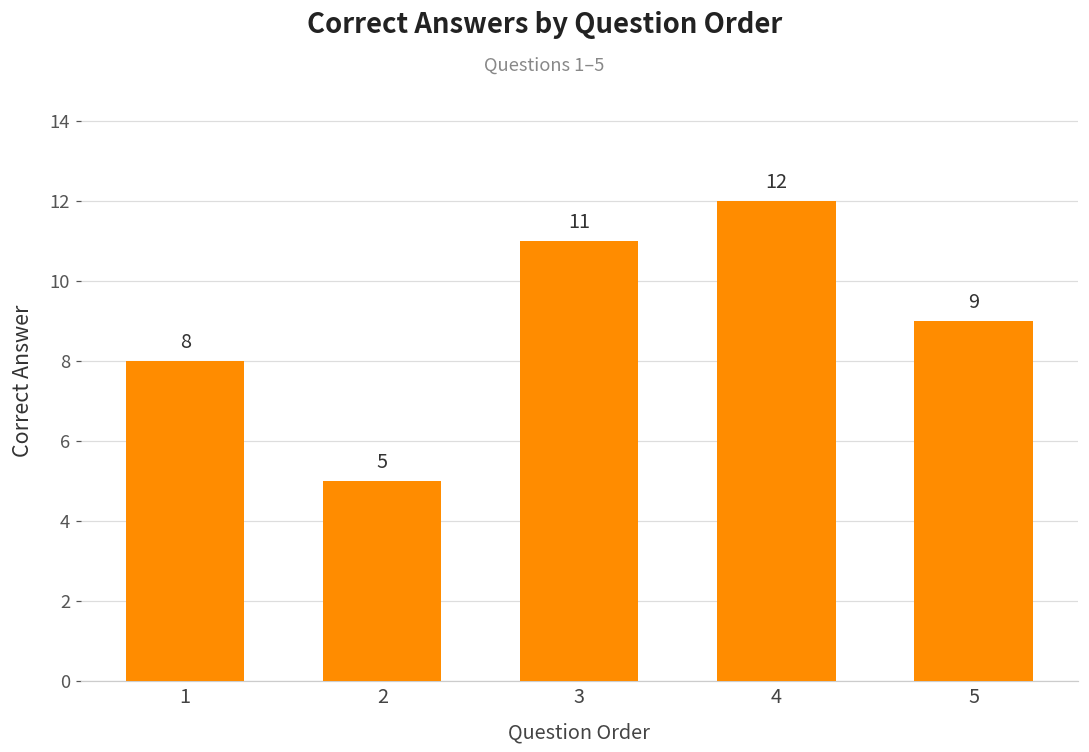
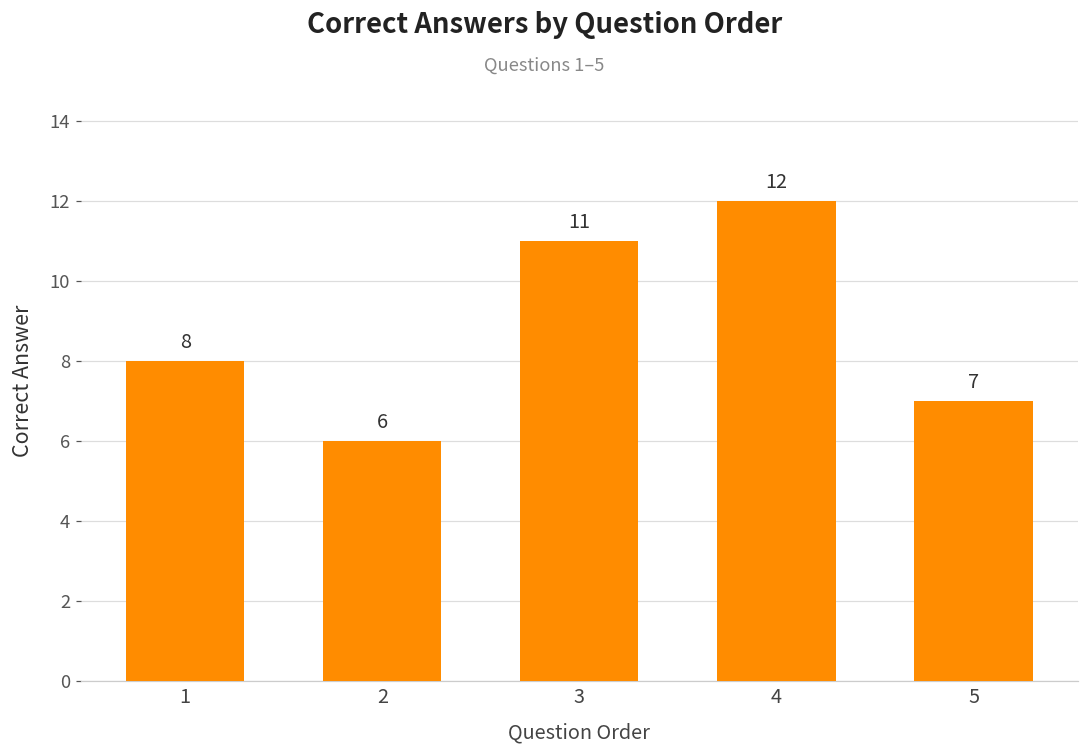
2: 5 -> 6
5: 9 -> 7
